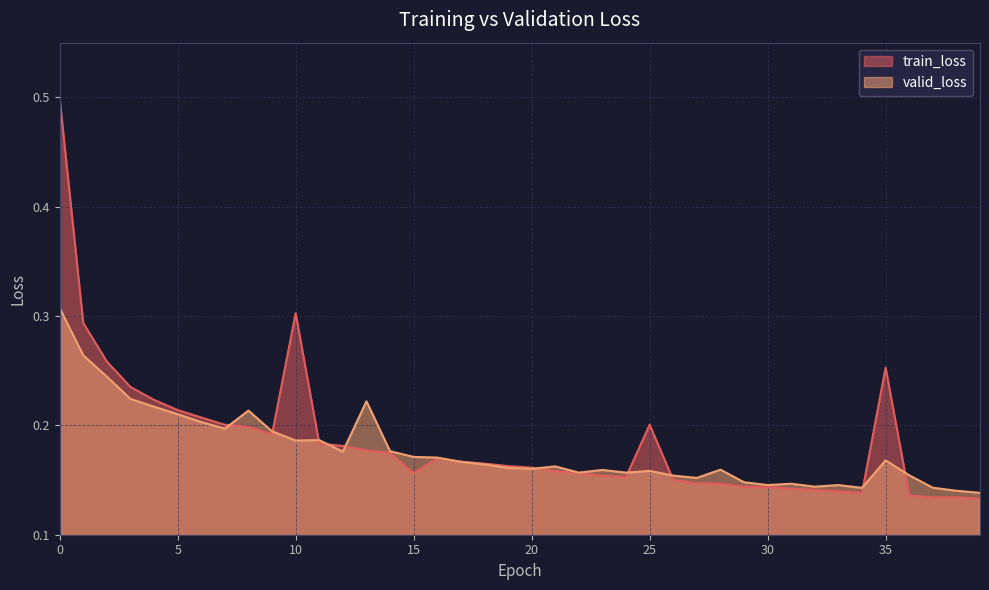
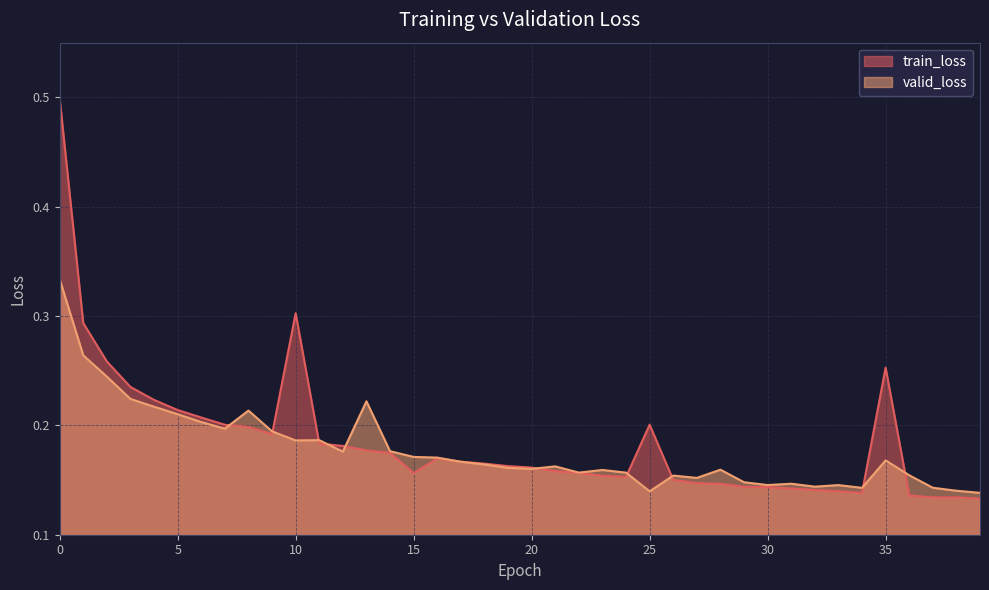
valid_loss, 0: 0.307 -> 0.334
valid_loss, 25: 0.158 -> 0.140
